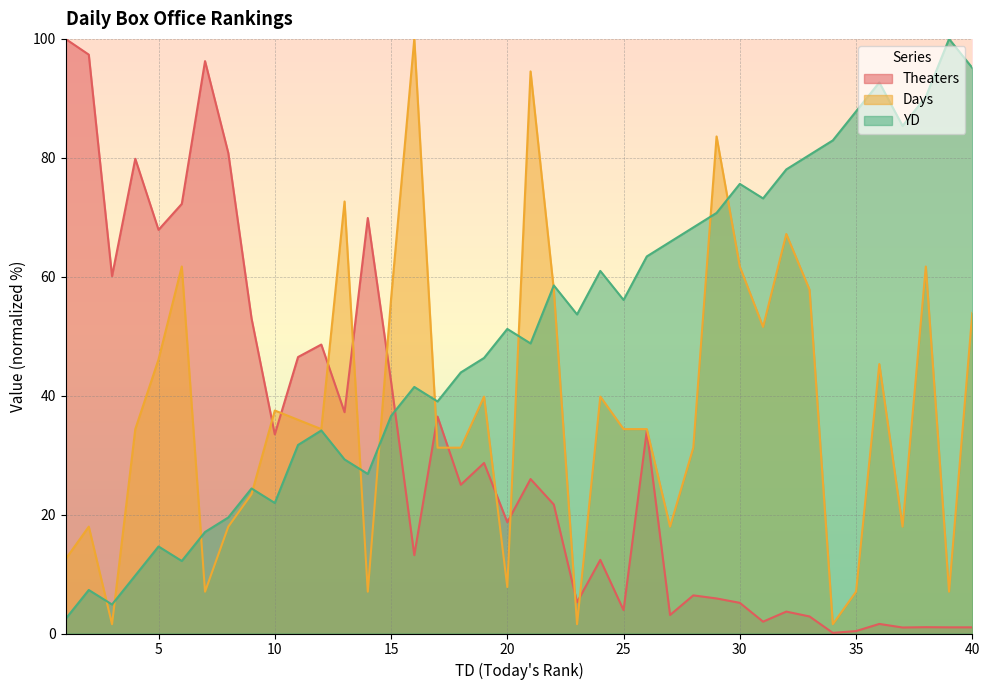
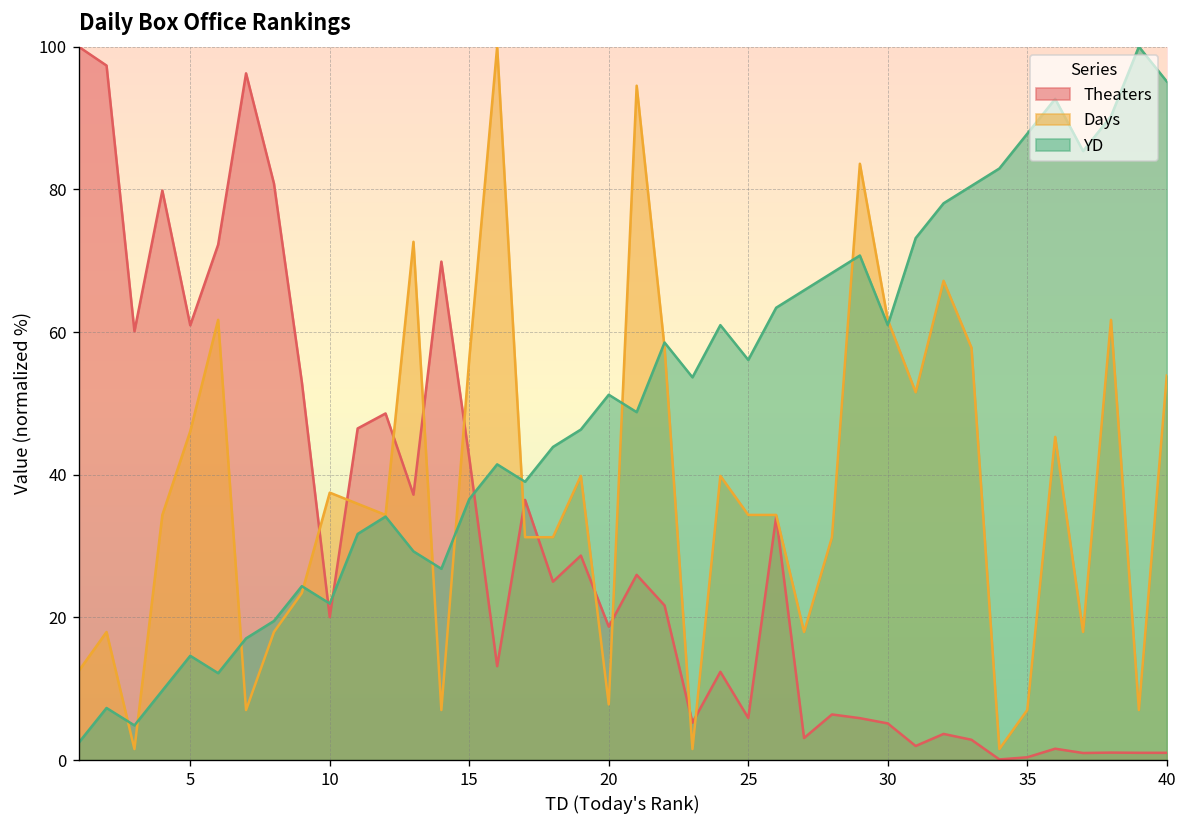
Theaters, 5: 68 -> 61
Theaters, 10: 33 -> 20
Theaters, 25: 4 -> 6
YD, 30: 76 -> 61
